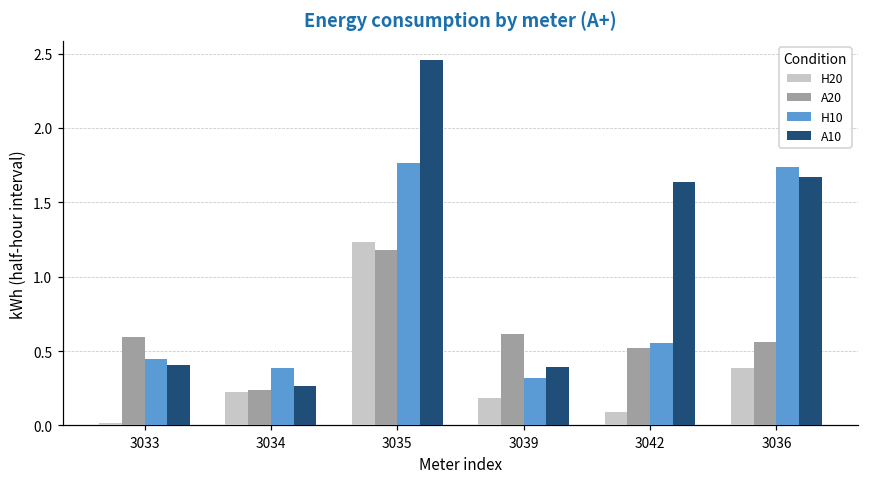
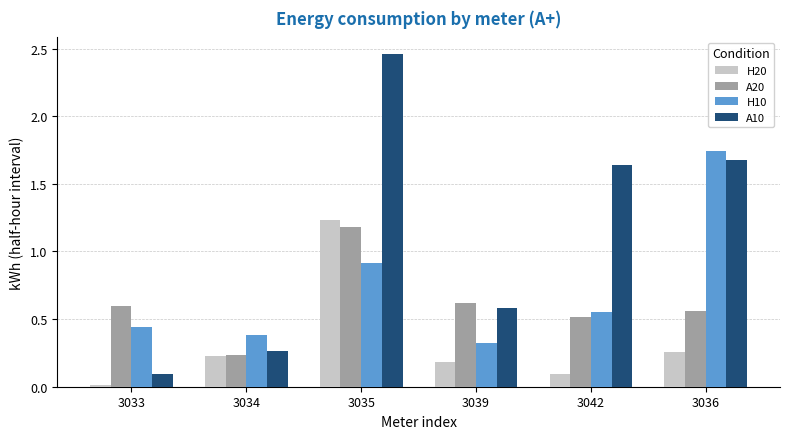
A10, 3033: 0.41 -> 0.09
H10, 3035: 1.76 -> 0.92
A10, 3039: 0.39 -> 0.58
H20, 3036: 0.38 -> 0.26
